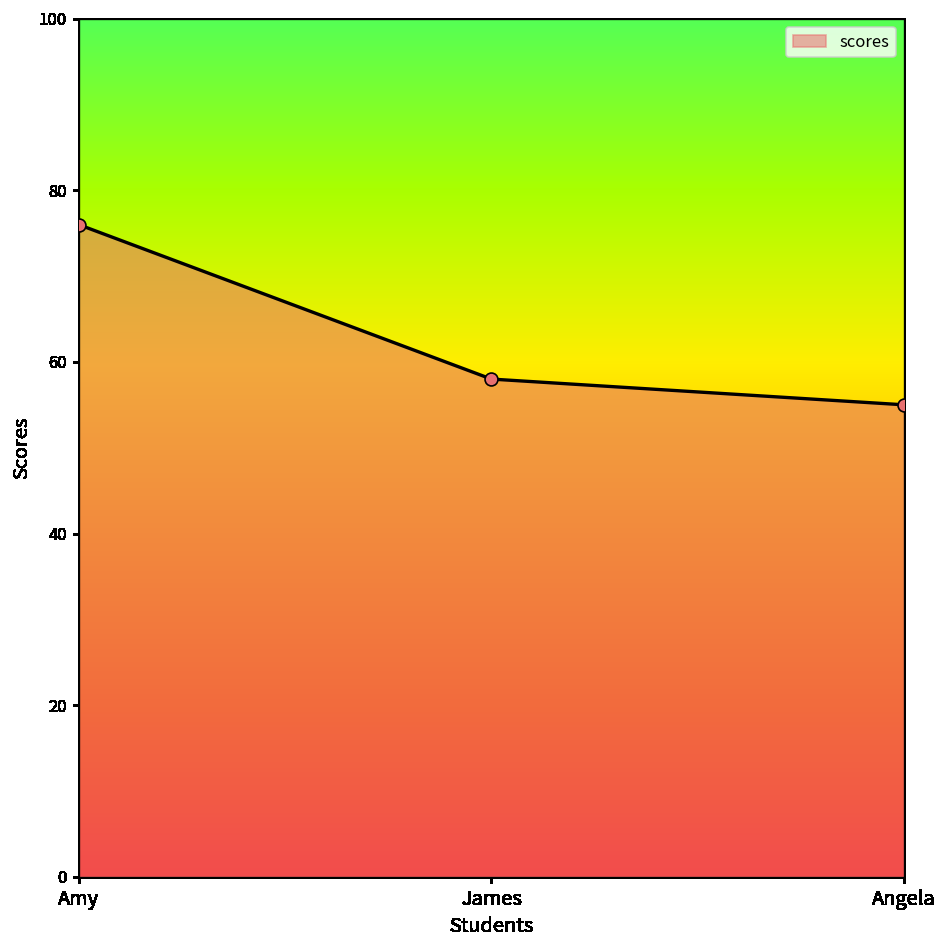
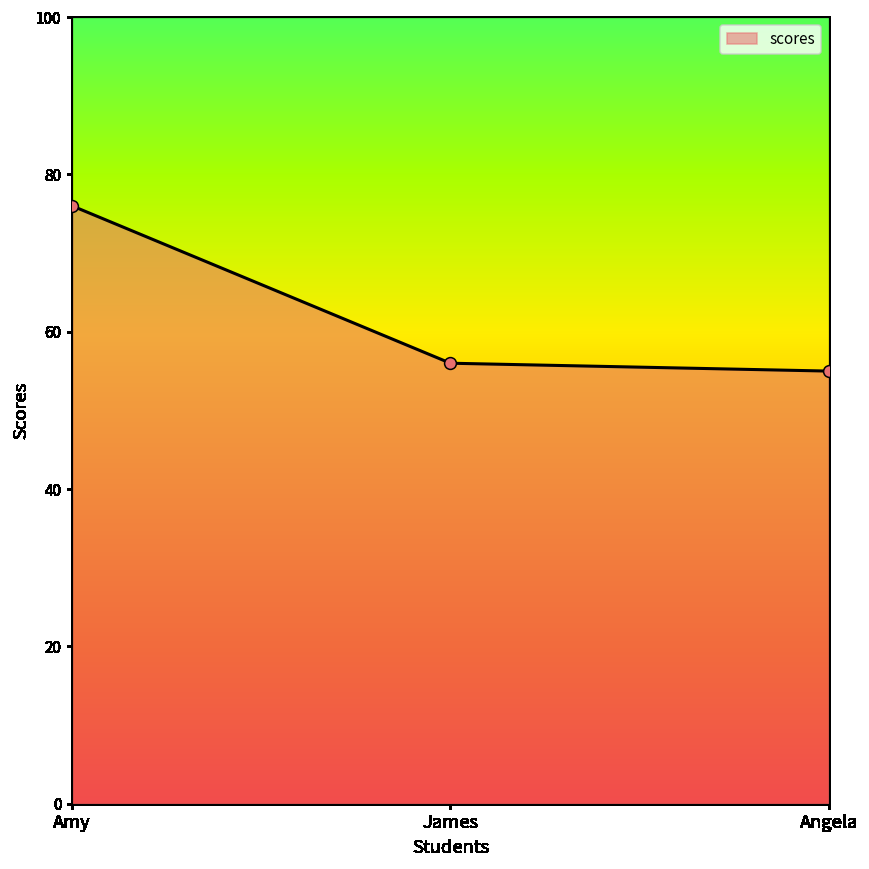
James: 58 -> 56
